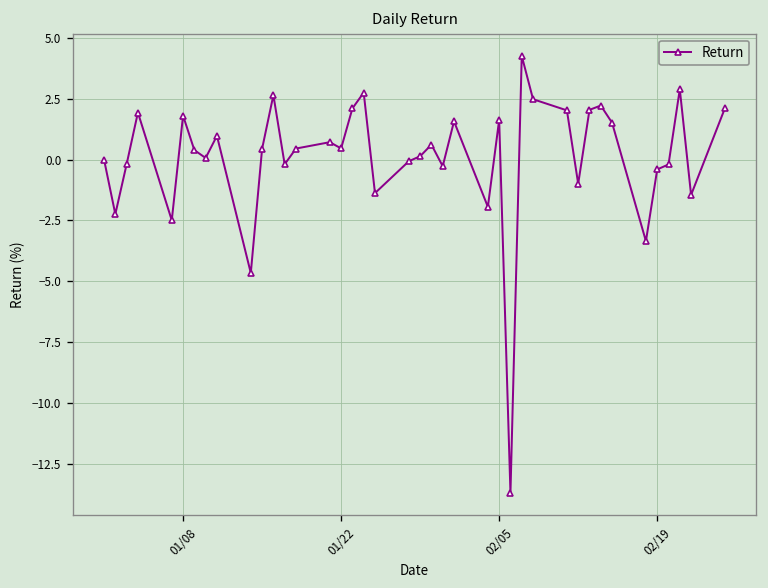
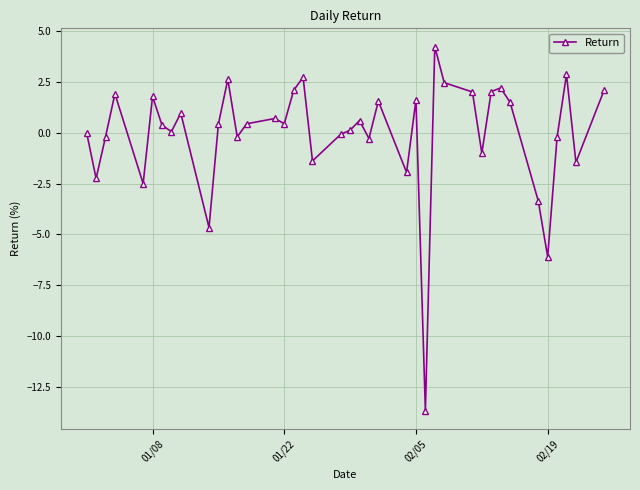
02/19: -0.4 -> -6.1
